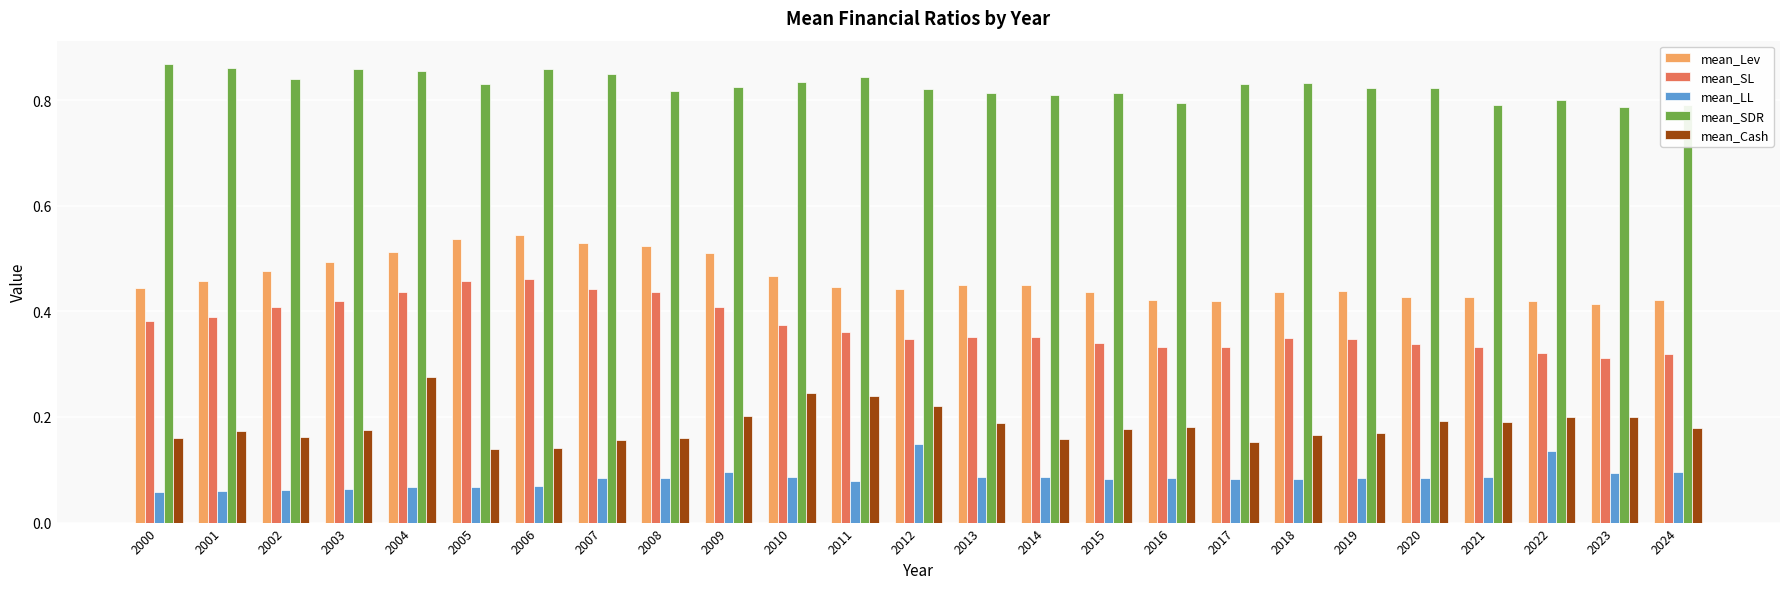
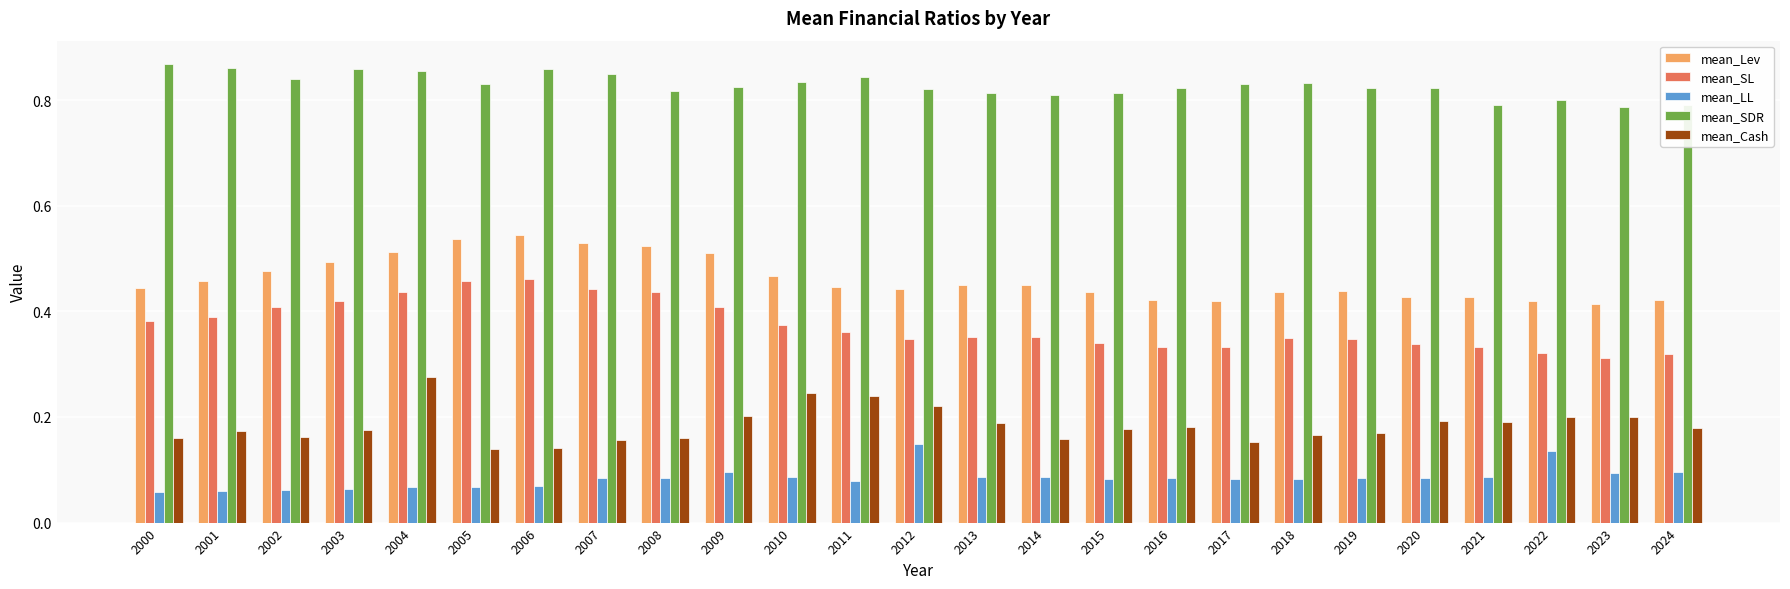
mean_SDR, 2016: 0.80 -> 0.82
